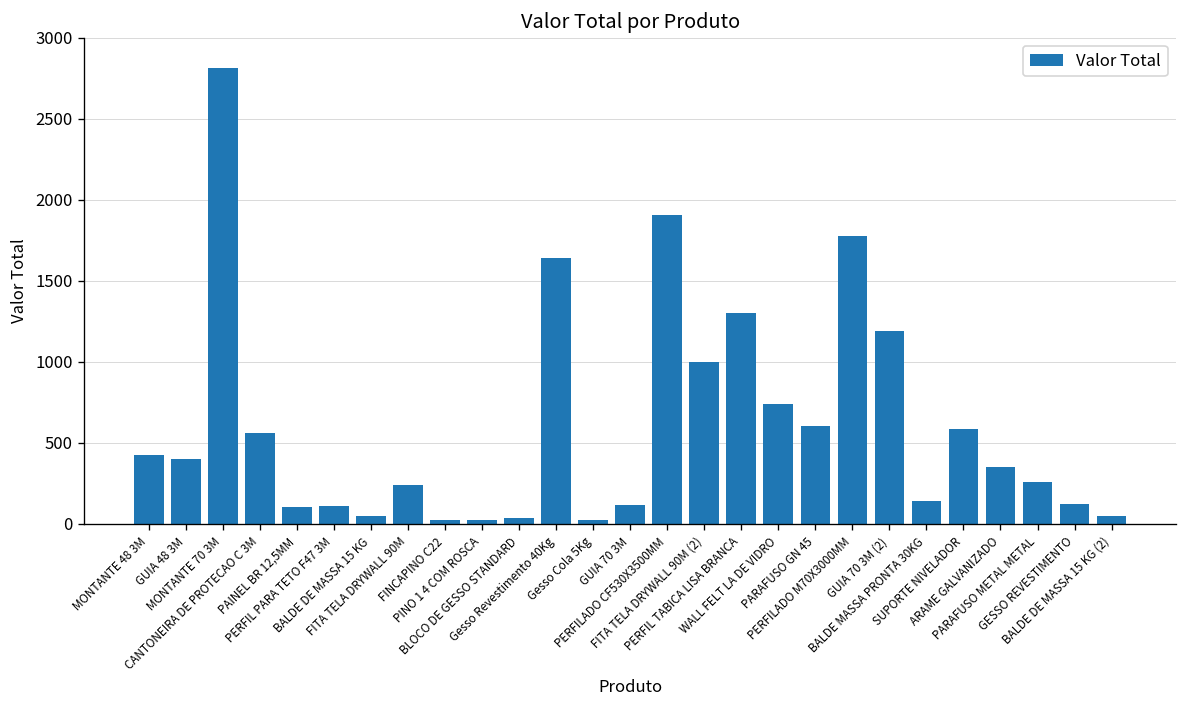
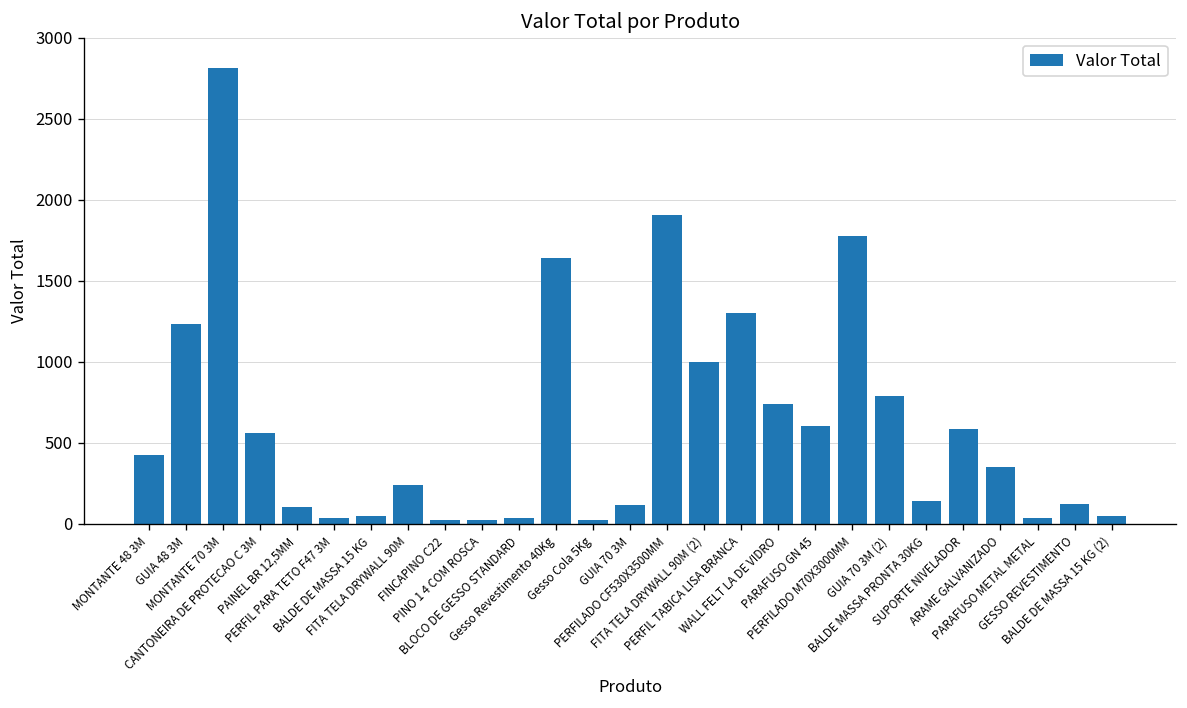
GUIA 48 3M: 400 -> 1230
PERFIL PARA TETO F47 3M: 110 -> 40
GUIA 70 3M (2): 1190 -> 790
PARAFUSO METAL METAL: 260 -> 30
